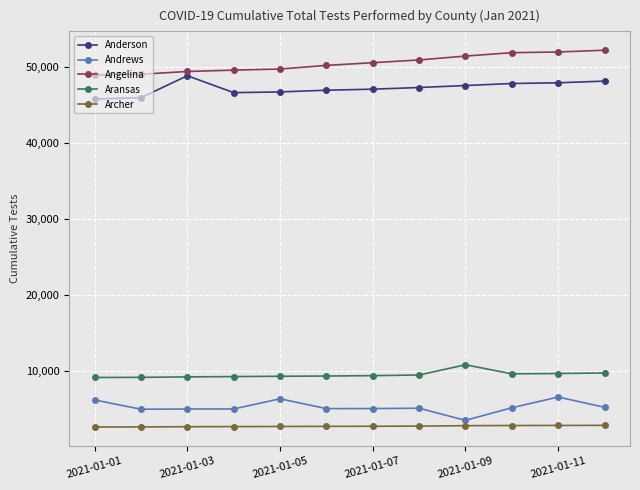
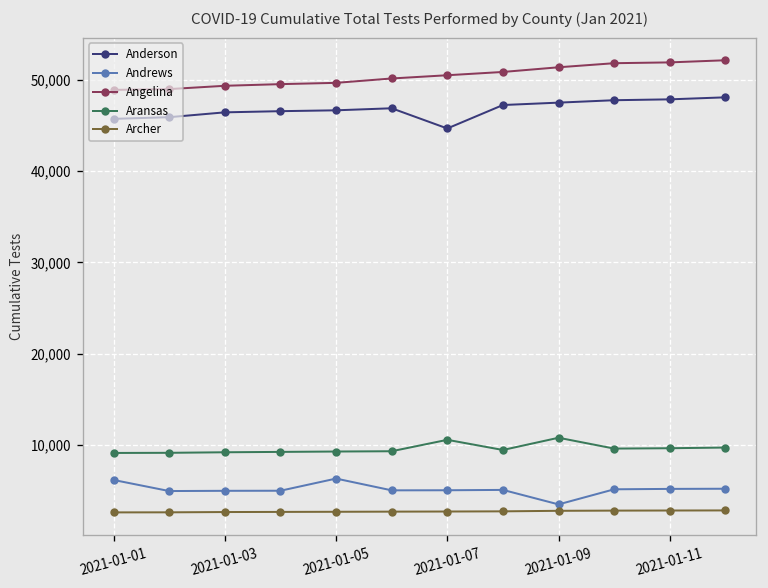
Anderson, 2021-01-03: 49,000 -> 46,000
Anderson, 2021-01-07: 47,000 -> 45,000
Aransas, 2021-01-07: 9,000 -> 11,000
Andrews, 2021-01-11: 7,000 -> 5,000
